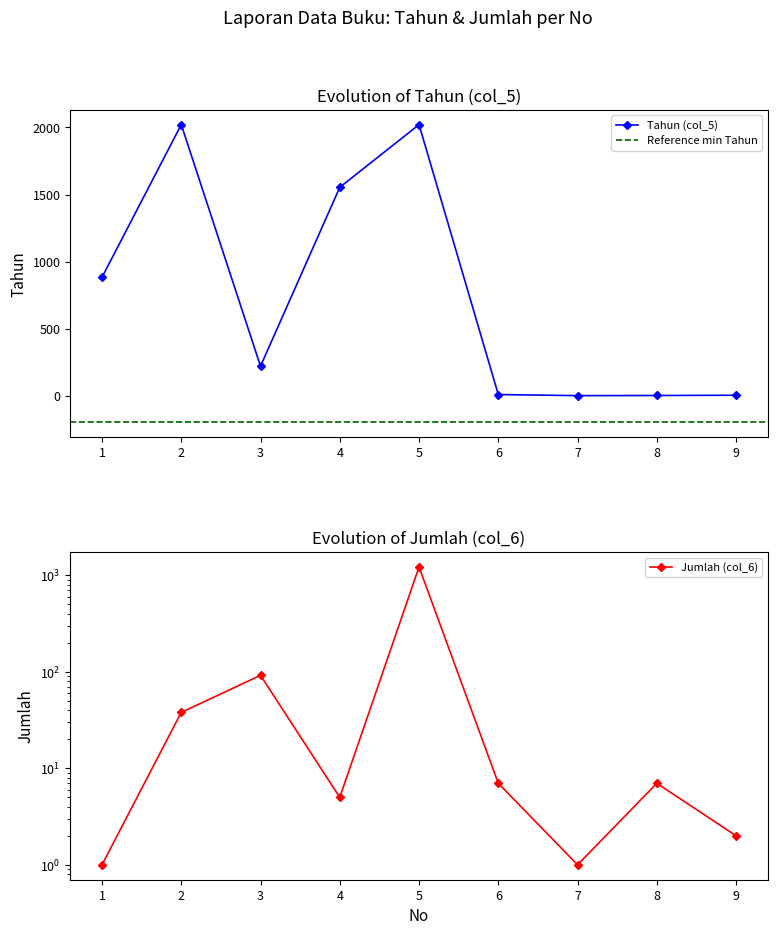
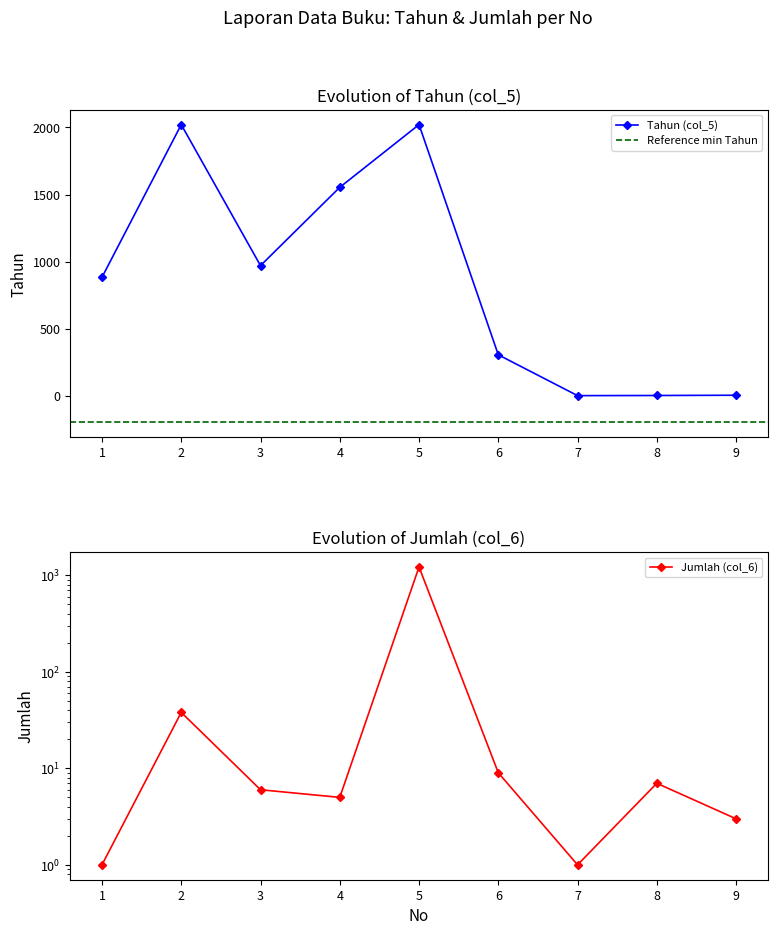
Evolution of Tahun (col_5), 3: 220 -> 970
Evolution of Tahun (col_5), 6: 10 -> 310
Evolution of Jumlah (col_6), 3: 90 -> 6
Evolution of Jumlah (col_6), 6: 7 -> 9
Evolution of Jumlah (col_6), 9: 2 -> 3
